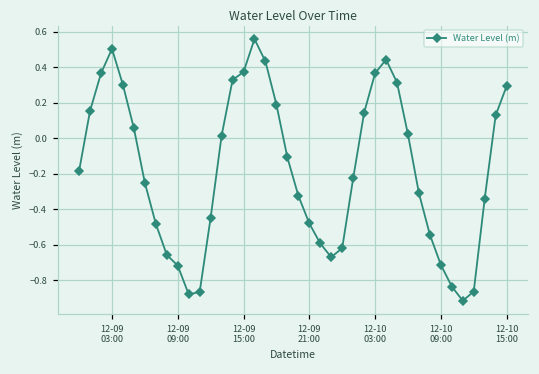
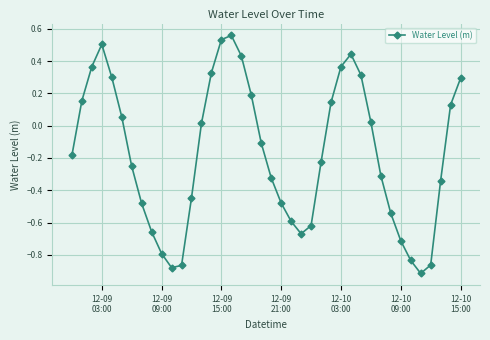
12-09 09:00: -0.72 -> -0.79
12-09 15:00: 0.37 -> 0.53
